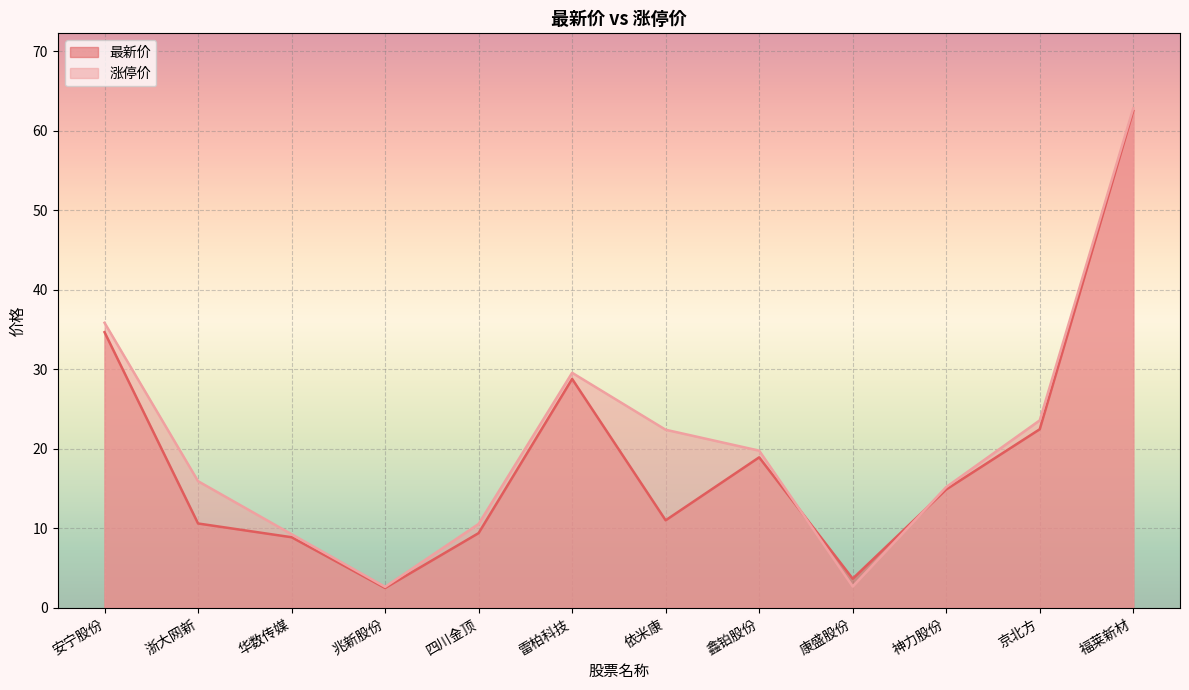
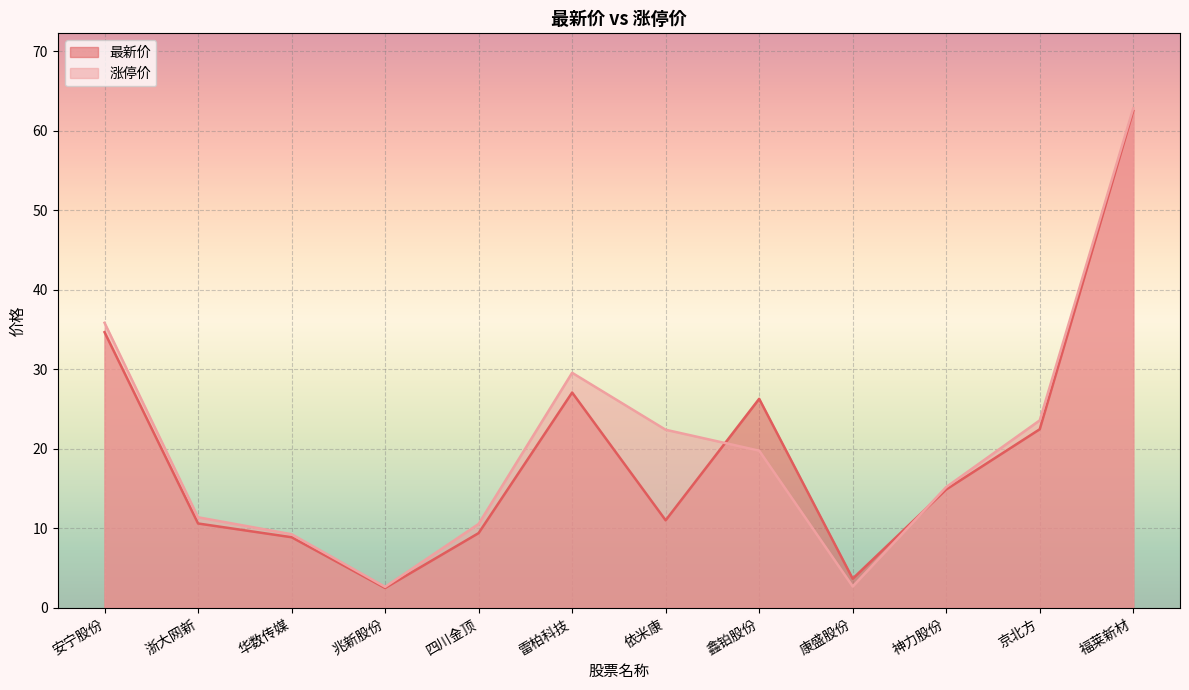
涨停价, 浙大网新: 16 -> 11
最新价, 雷柏科技: 29 -> 27
最新价, 鑫铂股份: 19 -> 26
